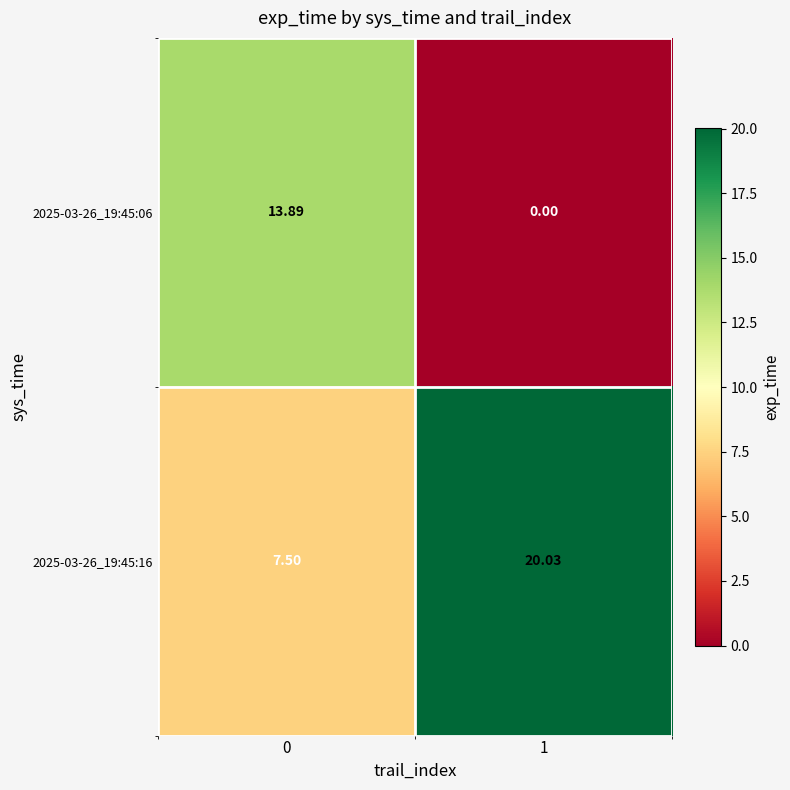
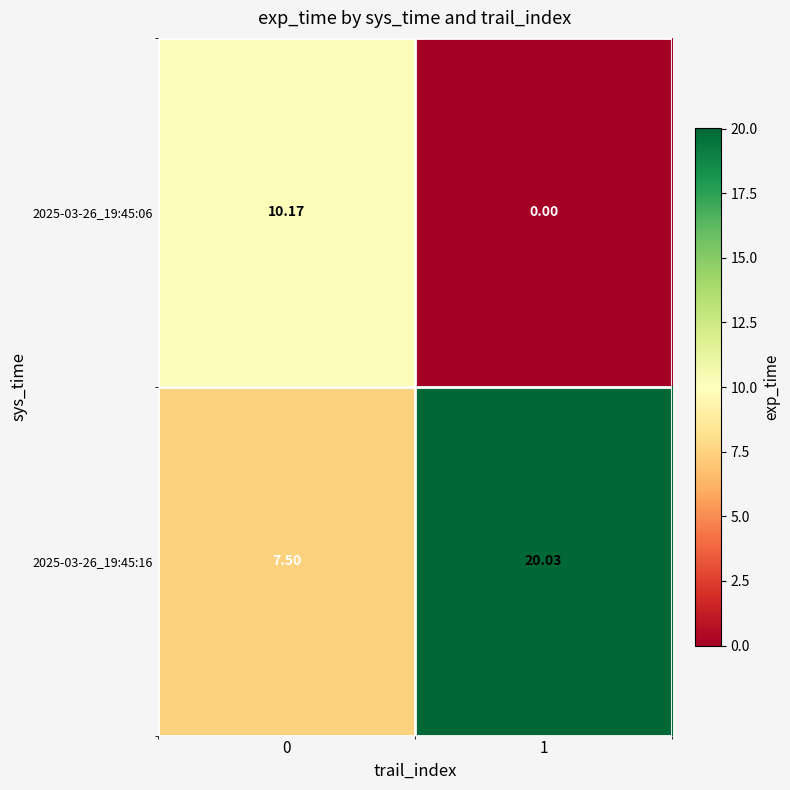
2025-03-26_19:45:06, 0: 13.89 -> 10.17
